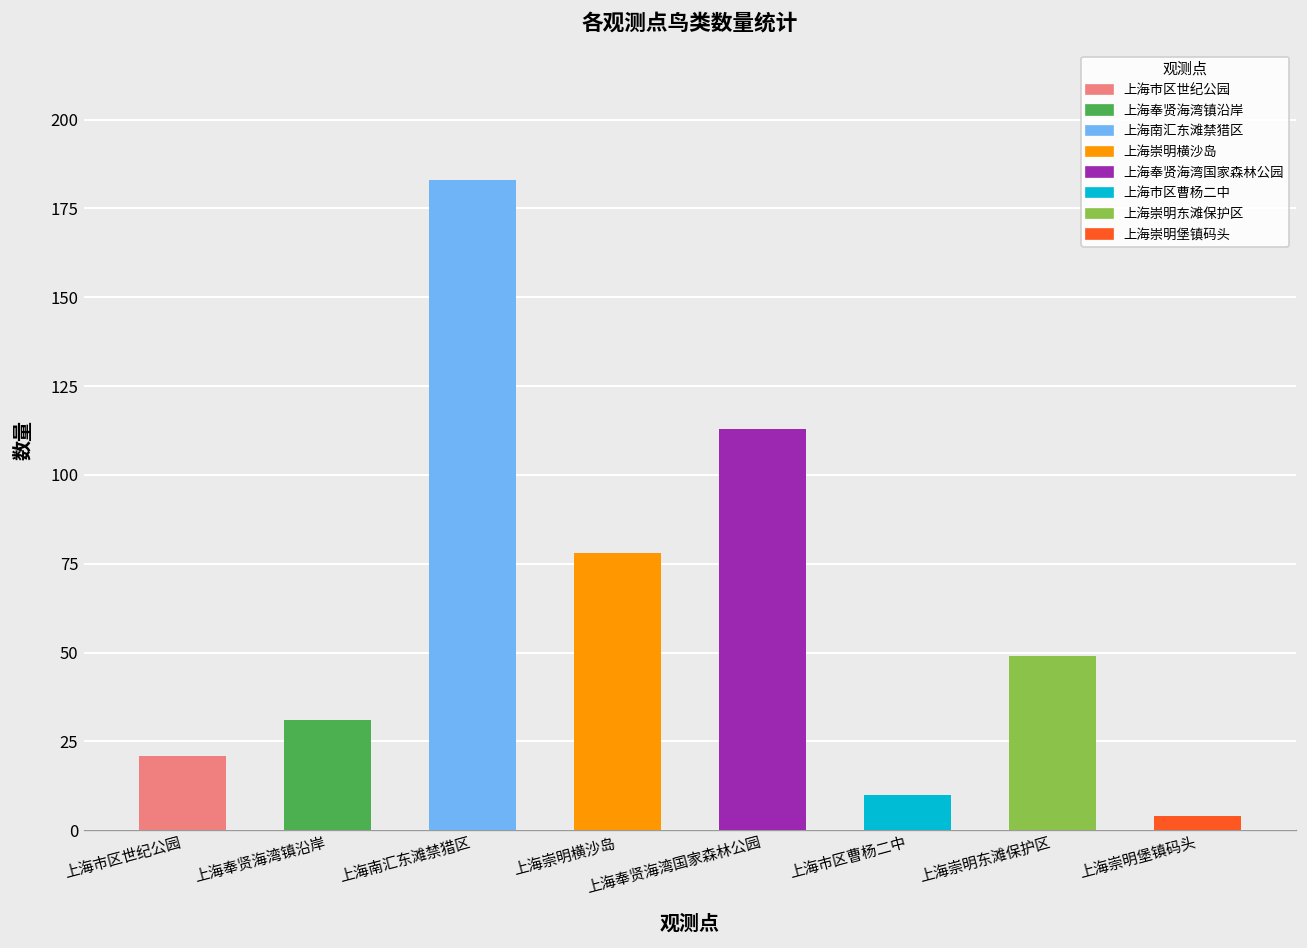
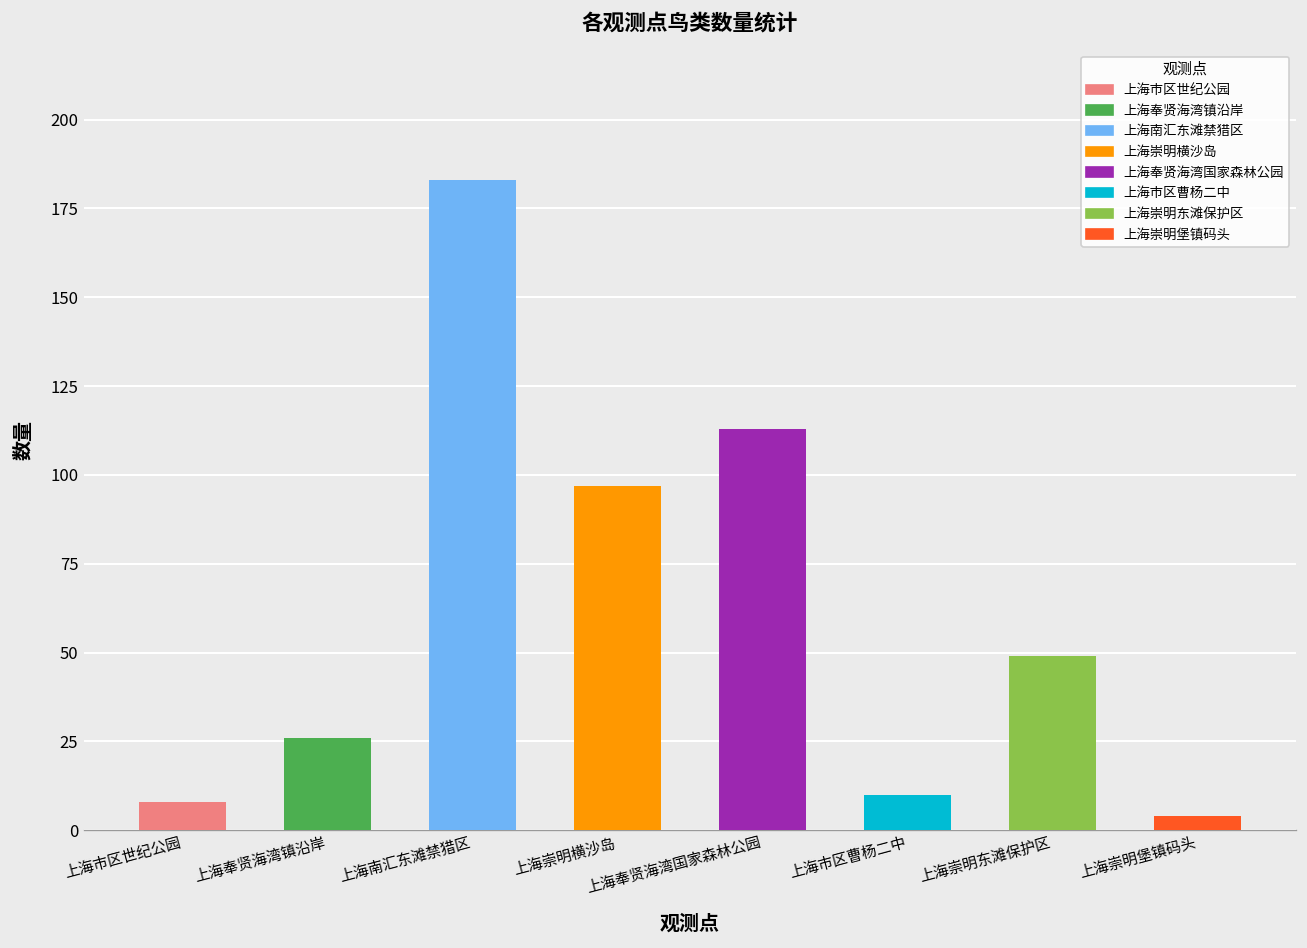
上海市区世纪公园: 21 -> 8
上海奉贤海湾镇沿岸: 31 -> 26
上海崇明横沙岛: 78 -> 97
